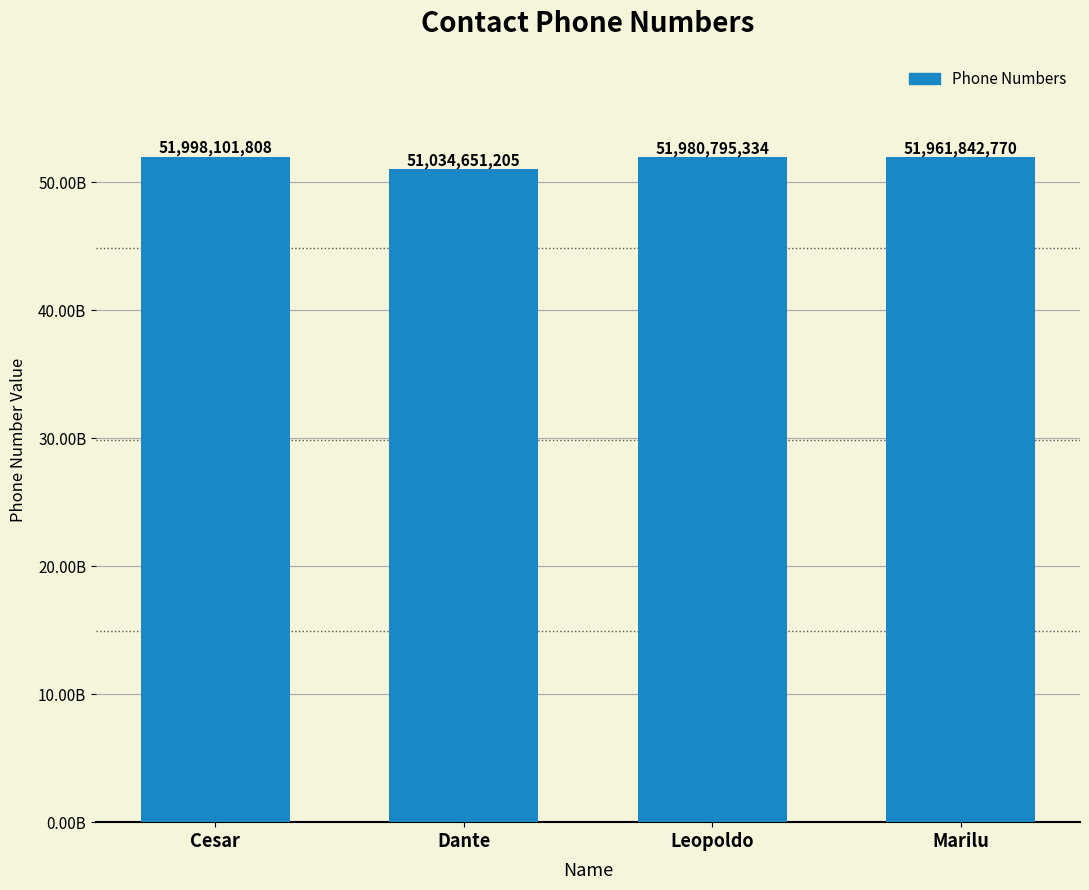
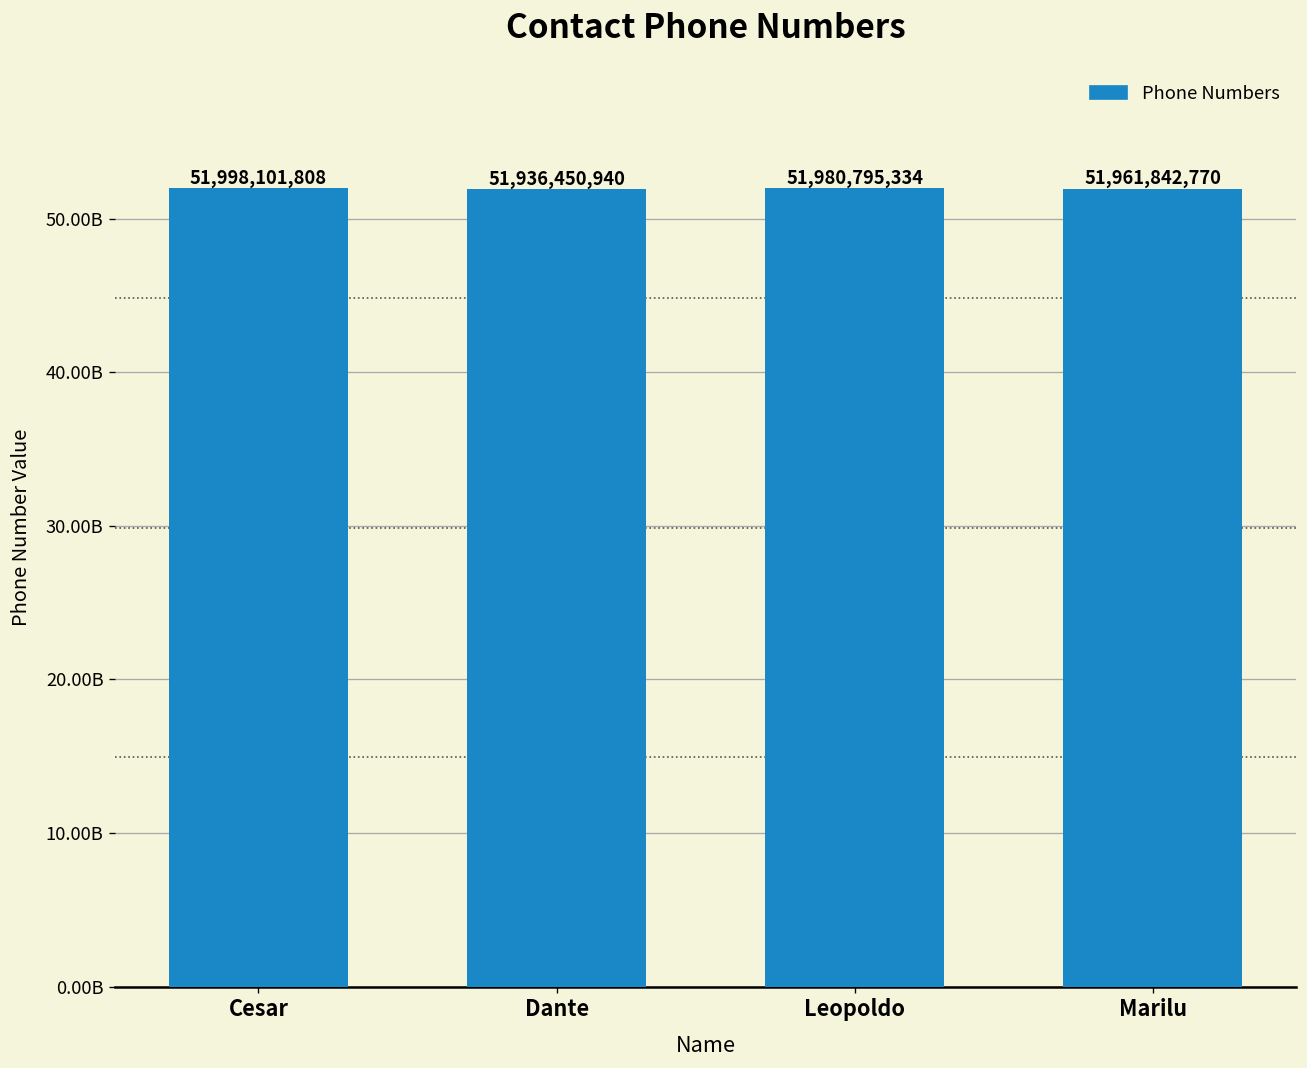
Dante: 51,034,651,205 -> 51,936,450,940
